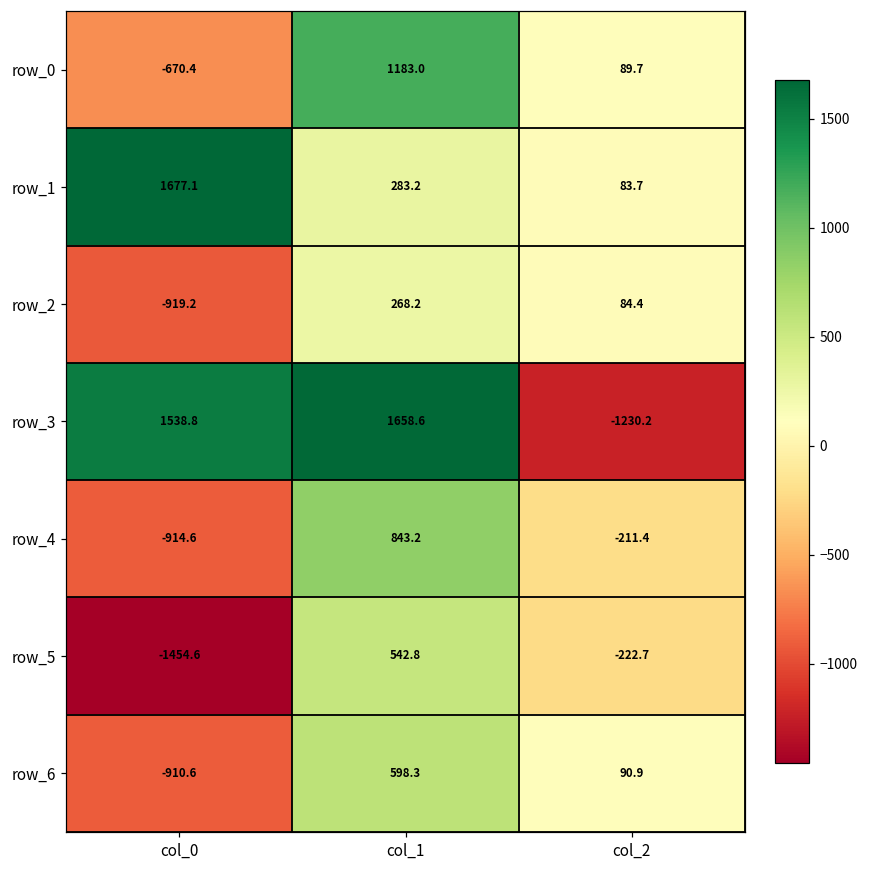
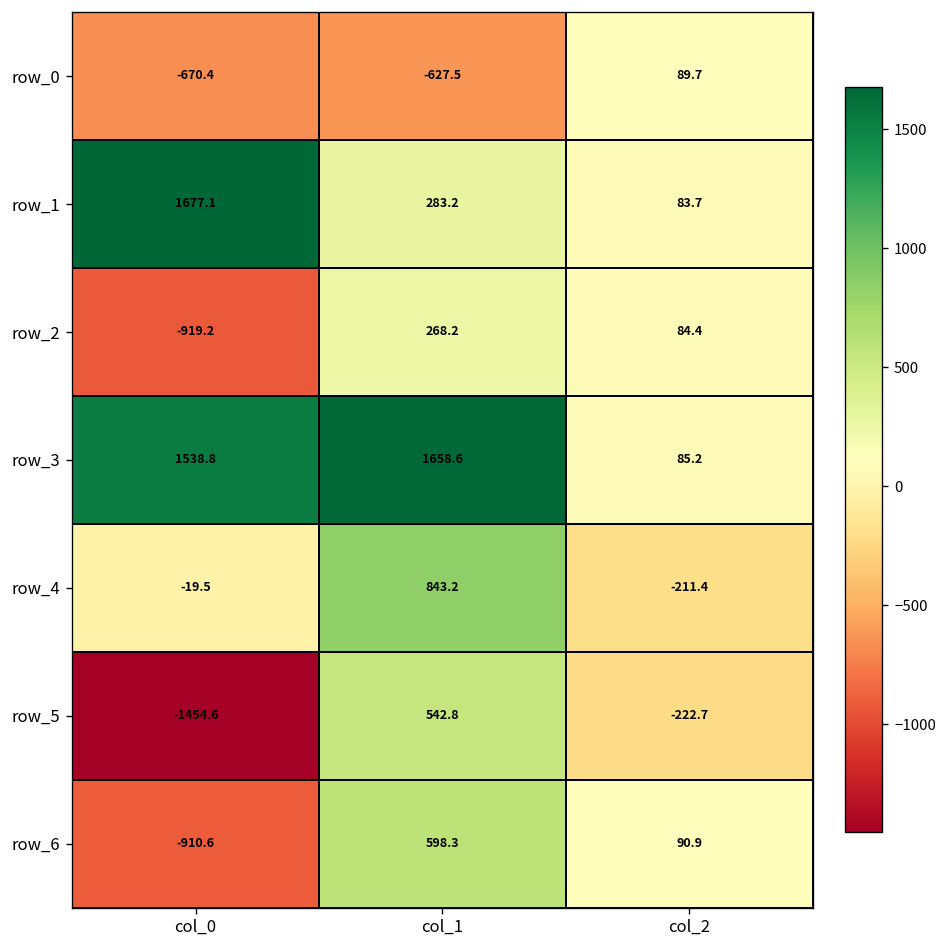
row_0, col_1: 1183.0 -> -627.5
row_3, col_2: -1230.2 -> 85.2
row_4, col_0: -914.6 -> -19.5
